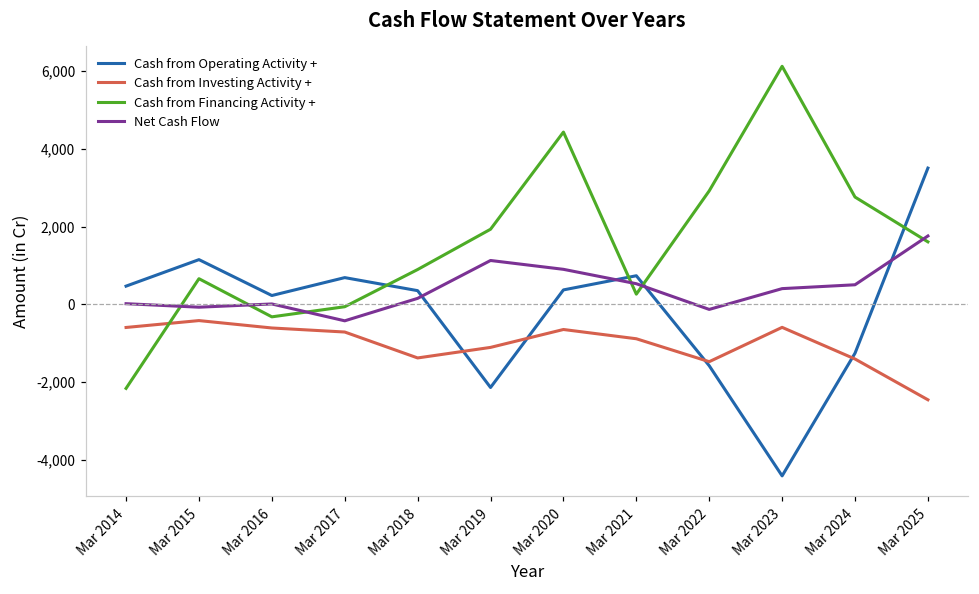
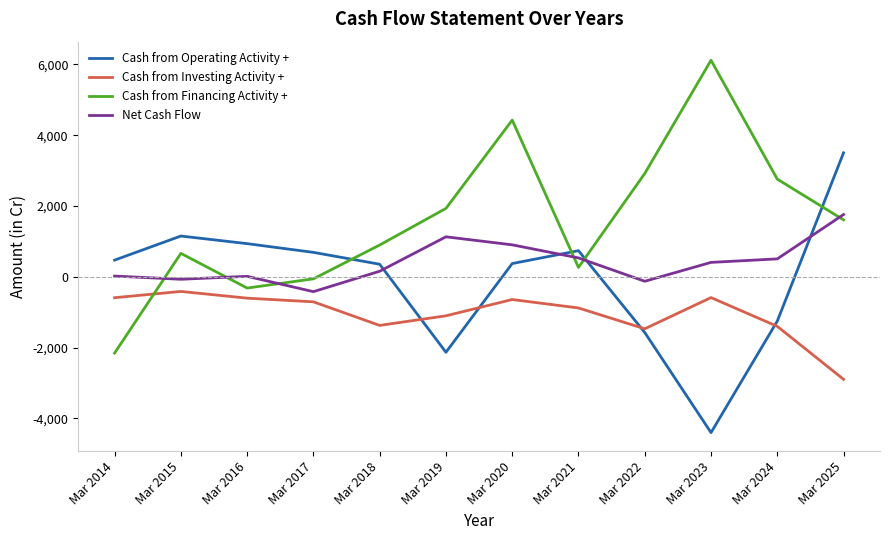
Cash from Operating Activity +, Mar 2016: 200 -> 900
Cash from Investing Activity +, Mar 2025: -2,500 -> -2,900
